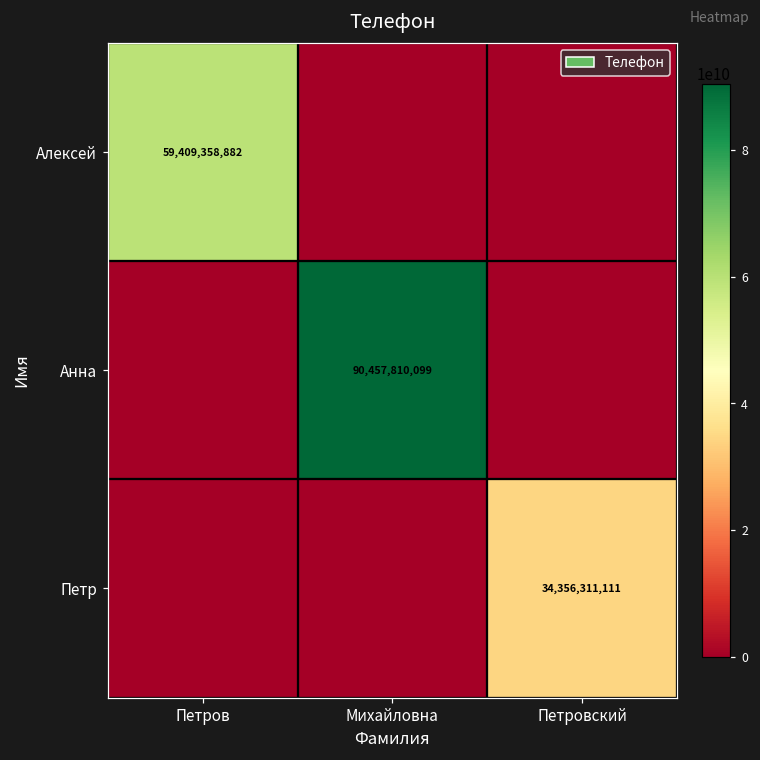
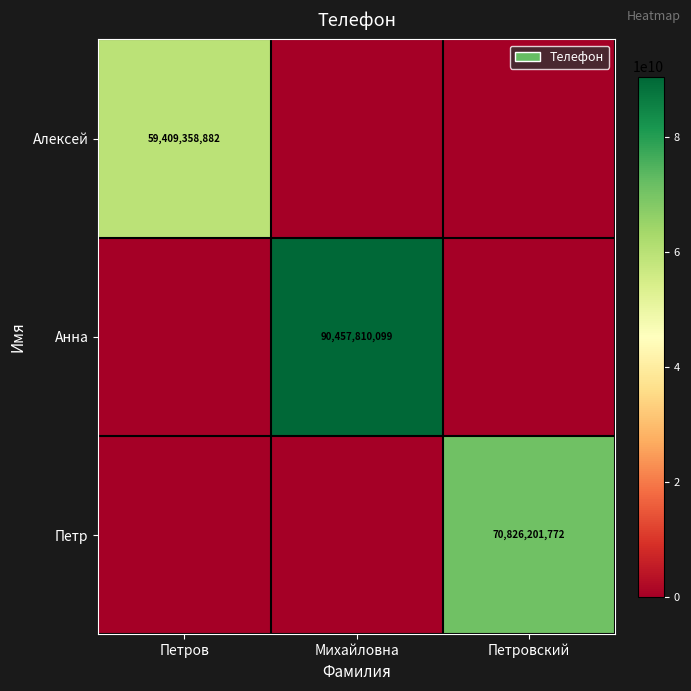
Петр, Петровский: 34,356,311,111 -> 70,826,201,772
